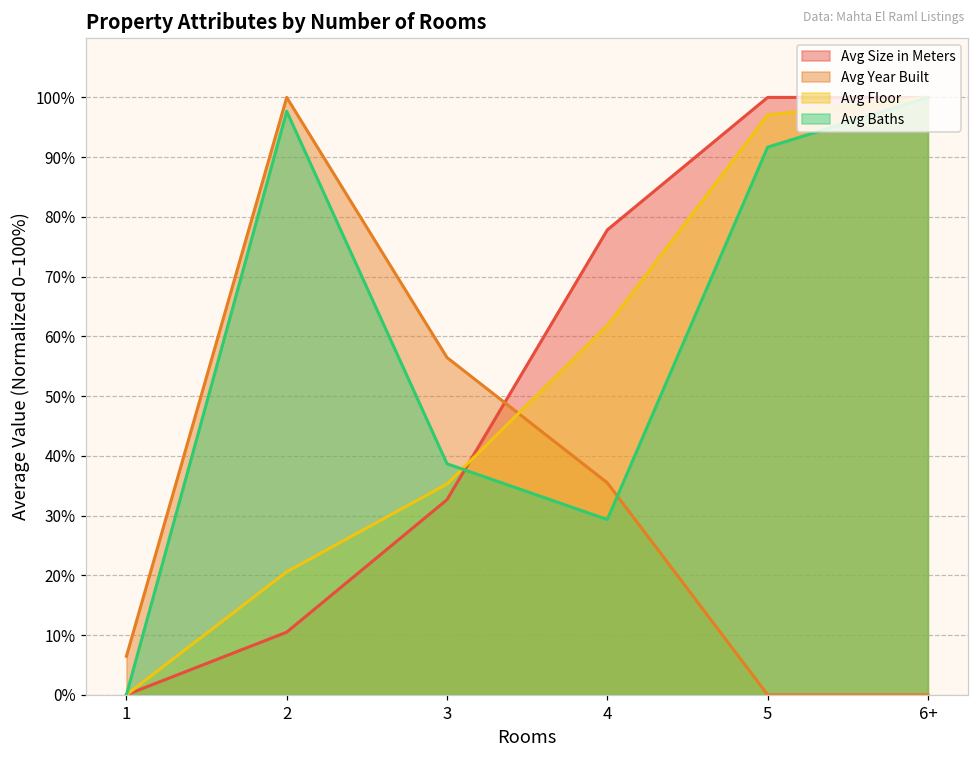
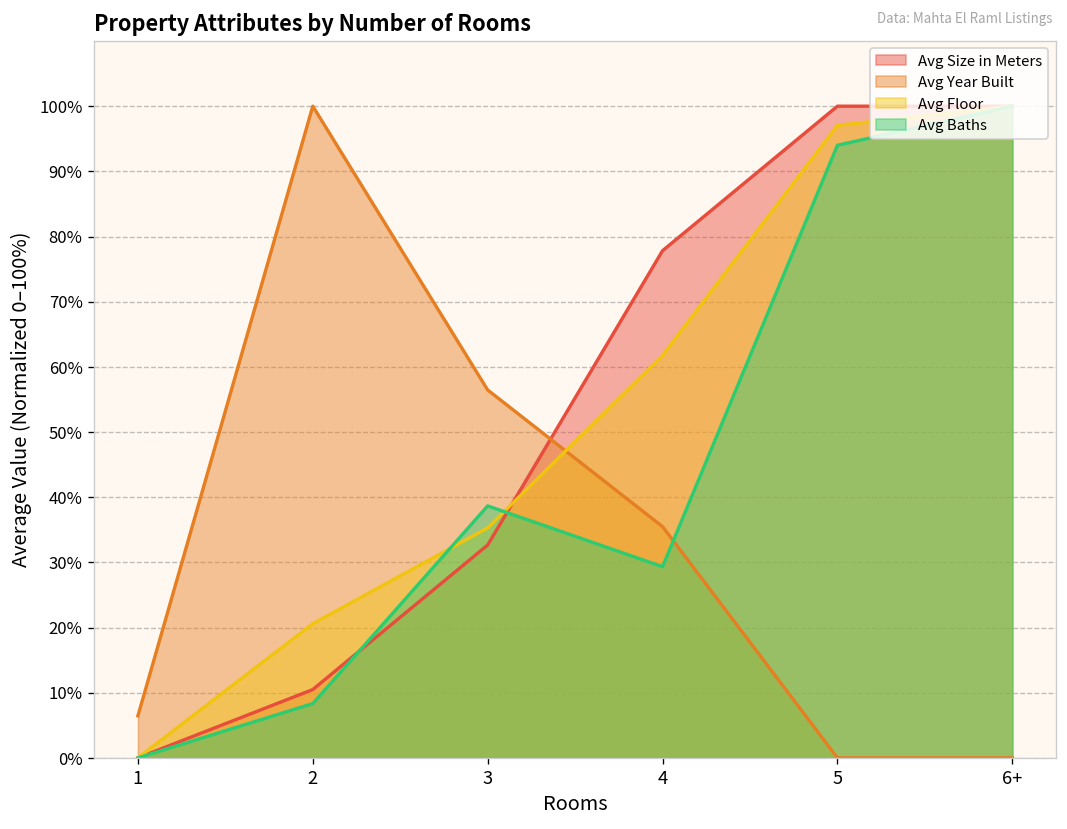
Avg Baths, 2: 98% -> 8%
Avg Baths, 5: 92% -> 94%
